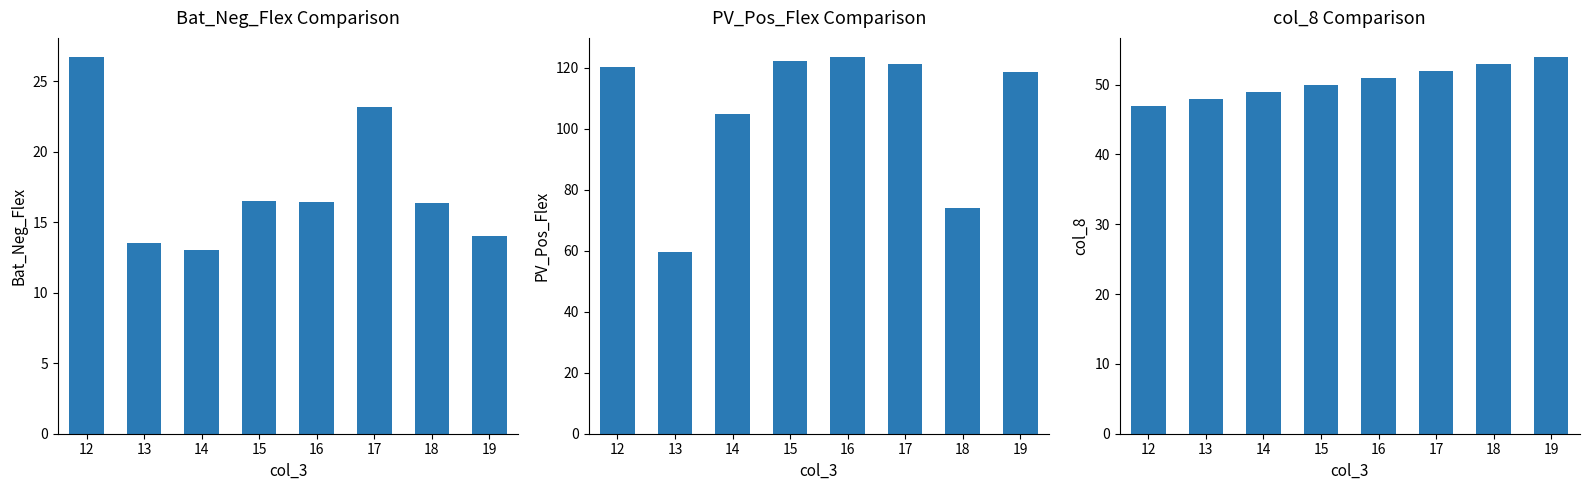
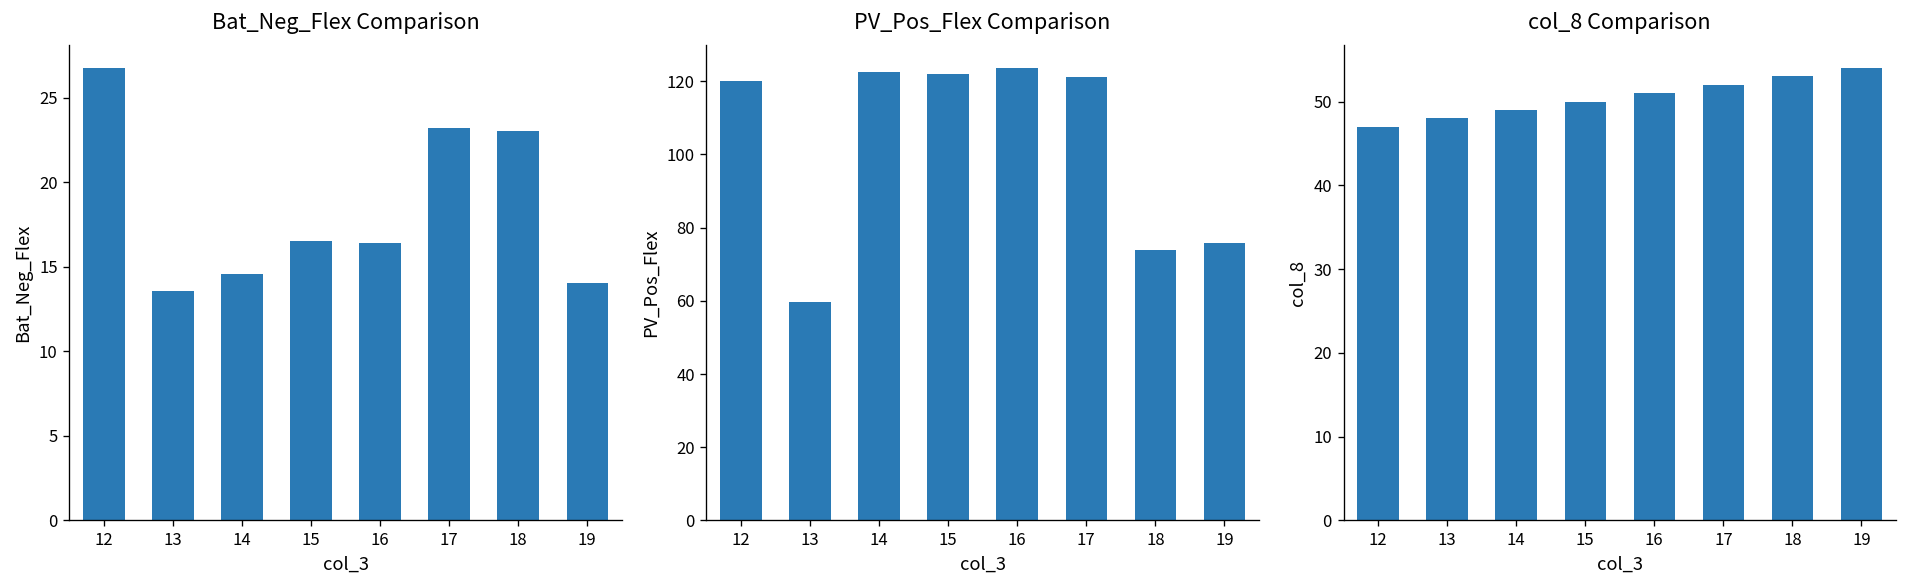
Bat_Neg_Flex Comparison, 14: 13.1 -> 14.6
Bat_Neg_Flex Comparison, 18: 16.3 -> 23.0
PV_Pos_Flex Comparison, 14: 105 -> 122
PV_Pos_Flex Comparison, 19: 119 -> 76
